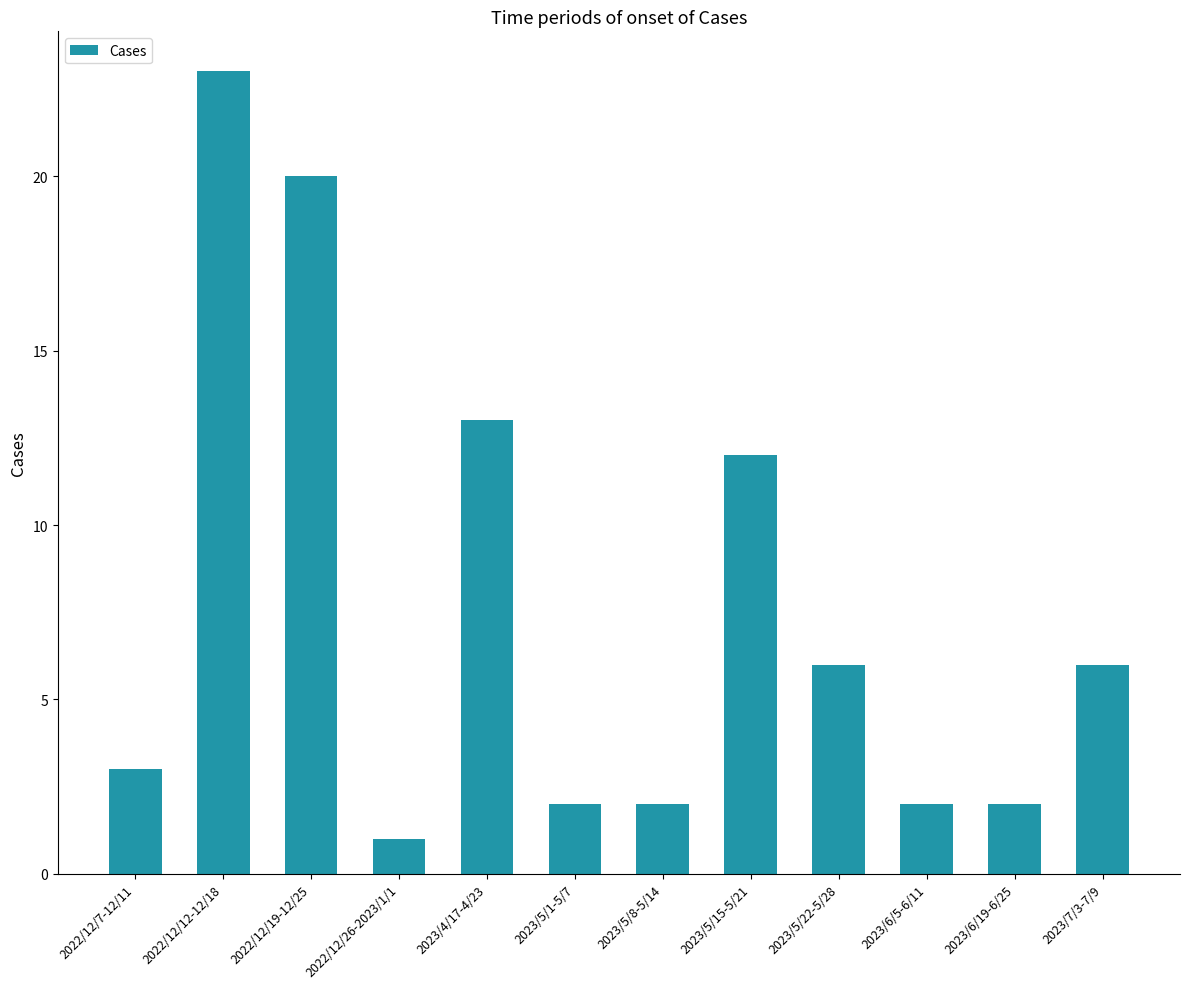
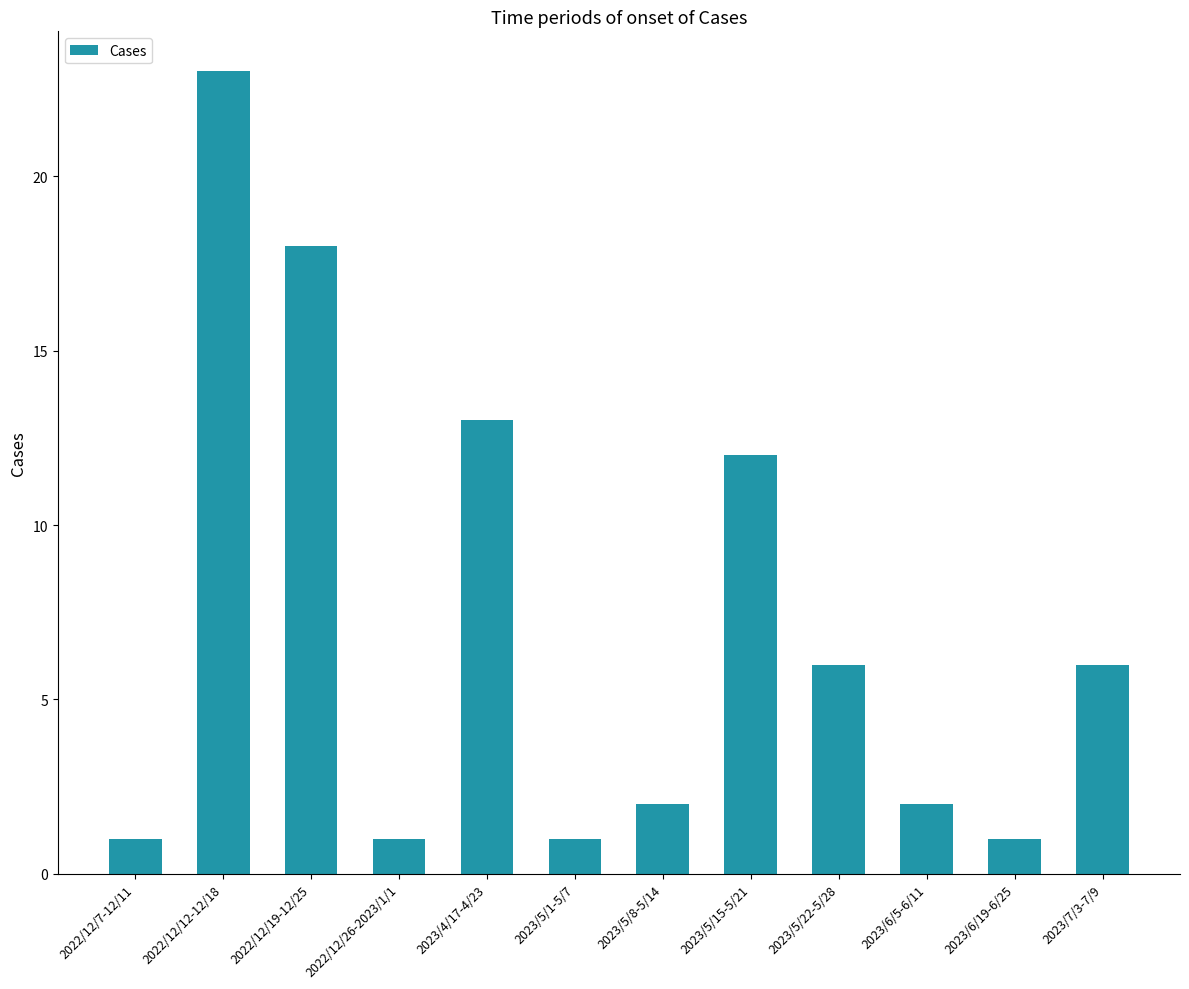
2022/12/7-12/11: 3 -> 1
2022/12/19-12/25: 20 -> 18
2023/5/1-5/7: 2 -> 1
2023/6/19-6/25: 2 -> 1
